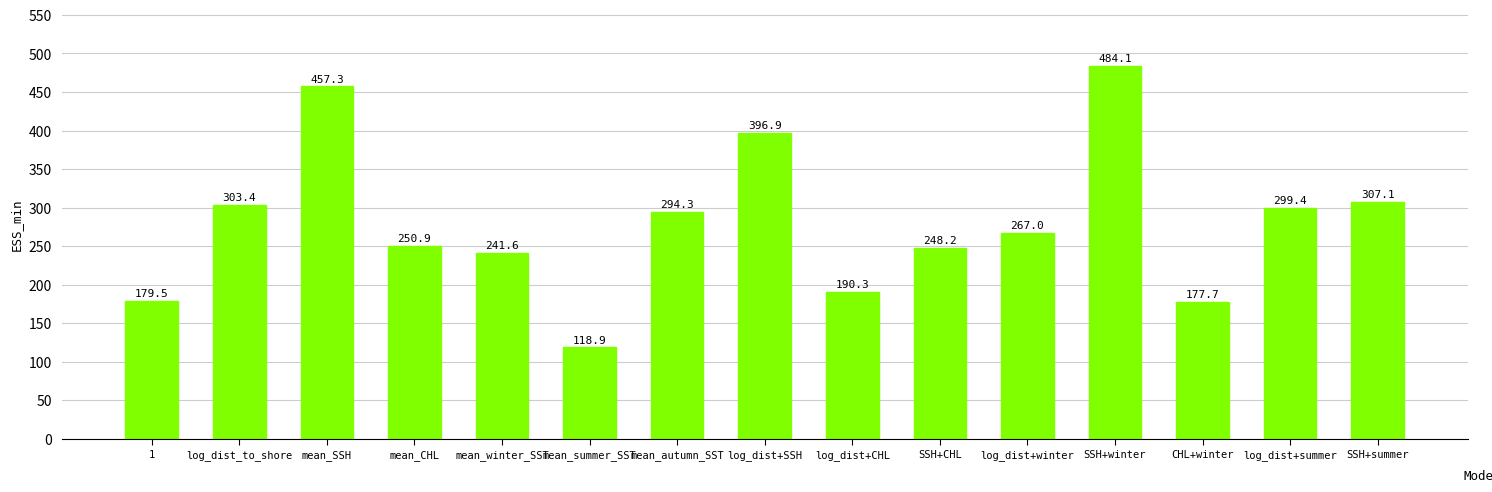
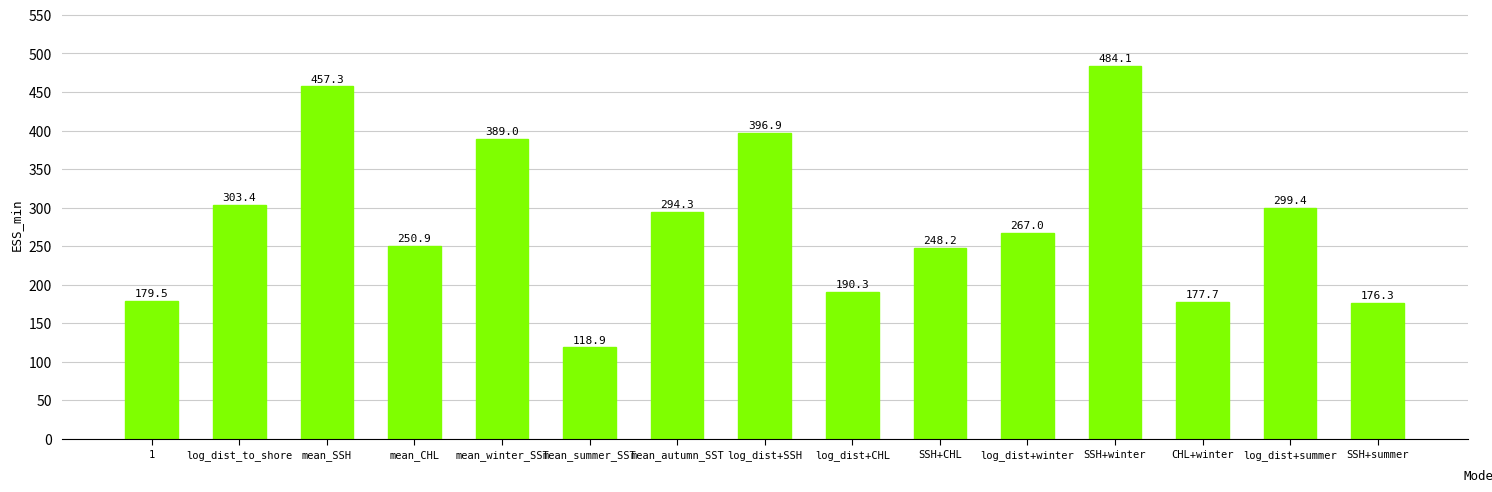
mean_winter_SST: 241.6 -> 389.0
SSH+summer: 307.1 -> 176.3
